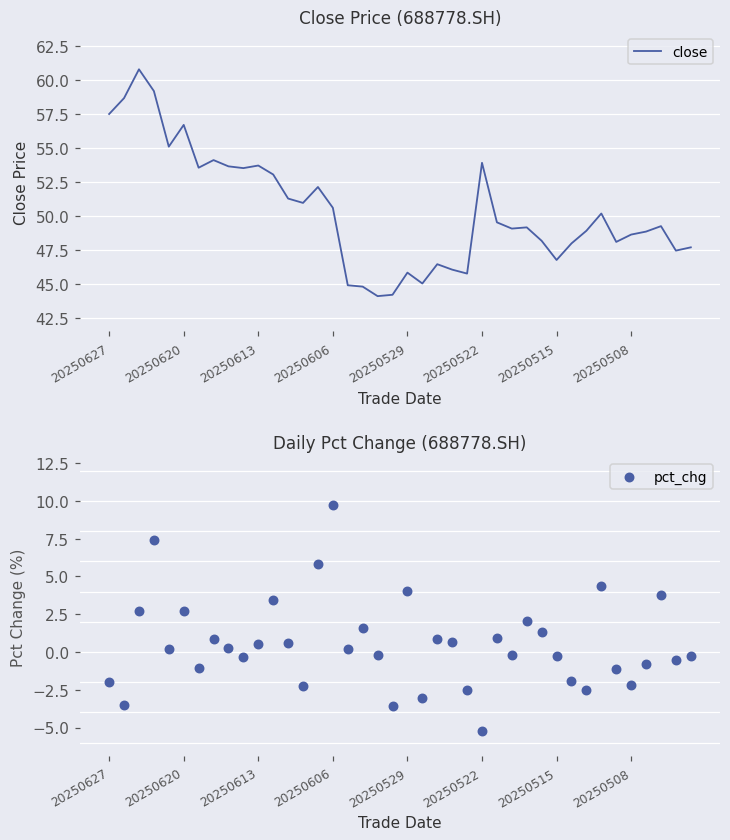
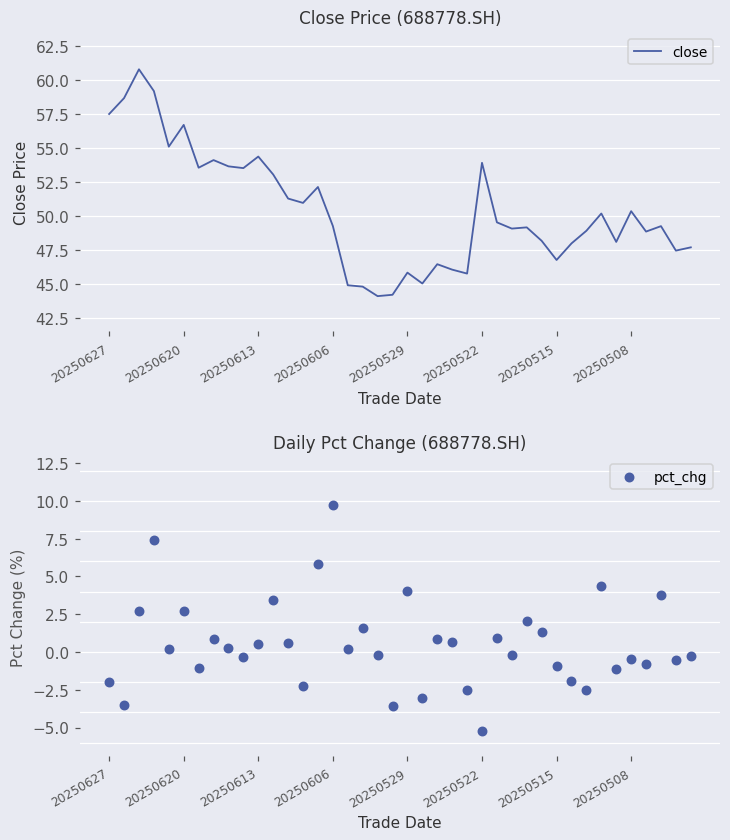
Close Price (688778.SH), 20250613: 53.7 -> 54.4
Close Price (688778.SH), 20250606: 50.6 -> 49.3
Close Price (688778.SH), 20250508: 48.6 -> 50.4
Daily Pct Change (688778.SH), 20250515: -0.3 -> -0.9
Daily Pct Change (688778.SH), 20250508: -2.2 -> -0.5
